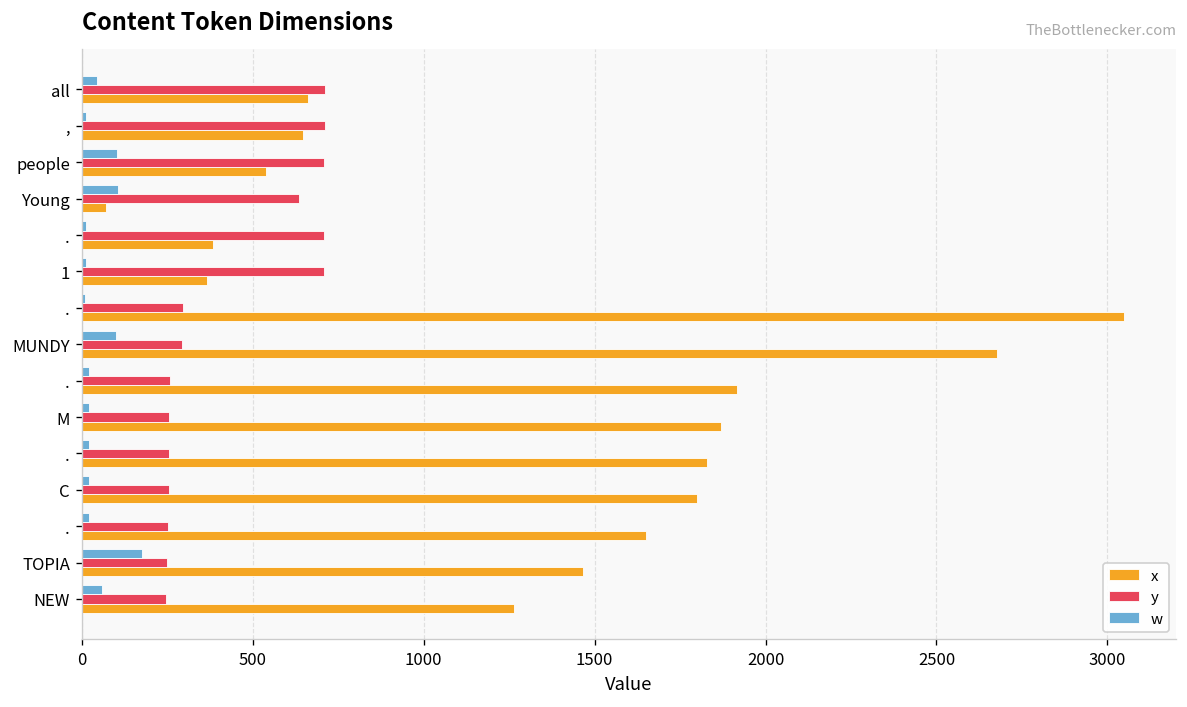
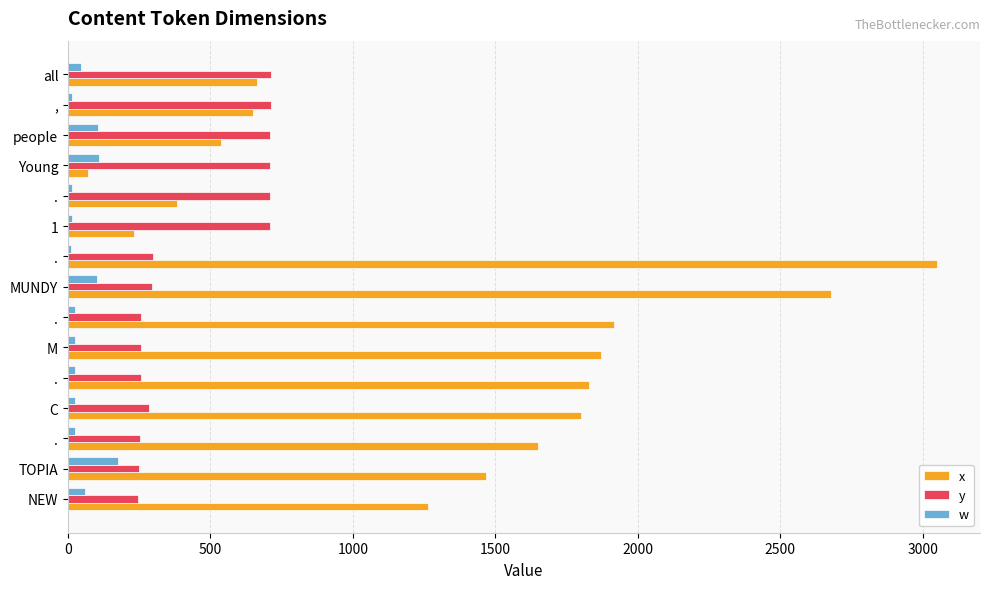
y, Young: 640 -> 710
x, 1: 370 -> 230
y, C: 260 -> 290
